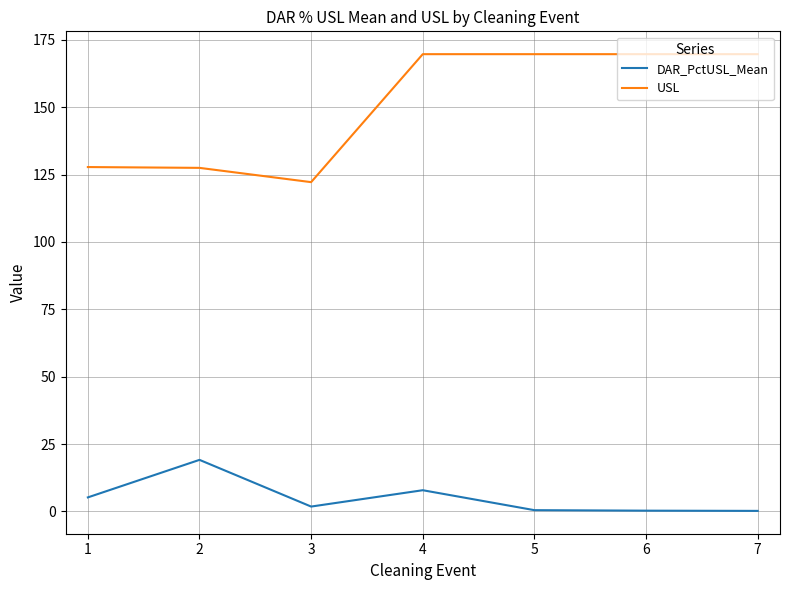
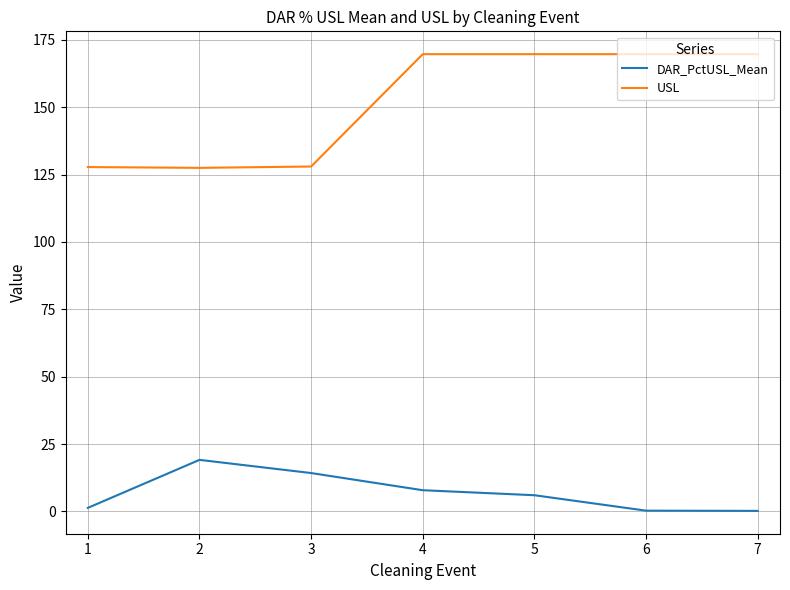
DAR_PctUSL_Mean, 1: 5 -> 1
DAR_PctUSL_Mean, 3: 2 -> 14
USL, 3: 122 -> 128
DAR_PctUSL_Mean, 5: 0 -> 6
